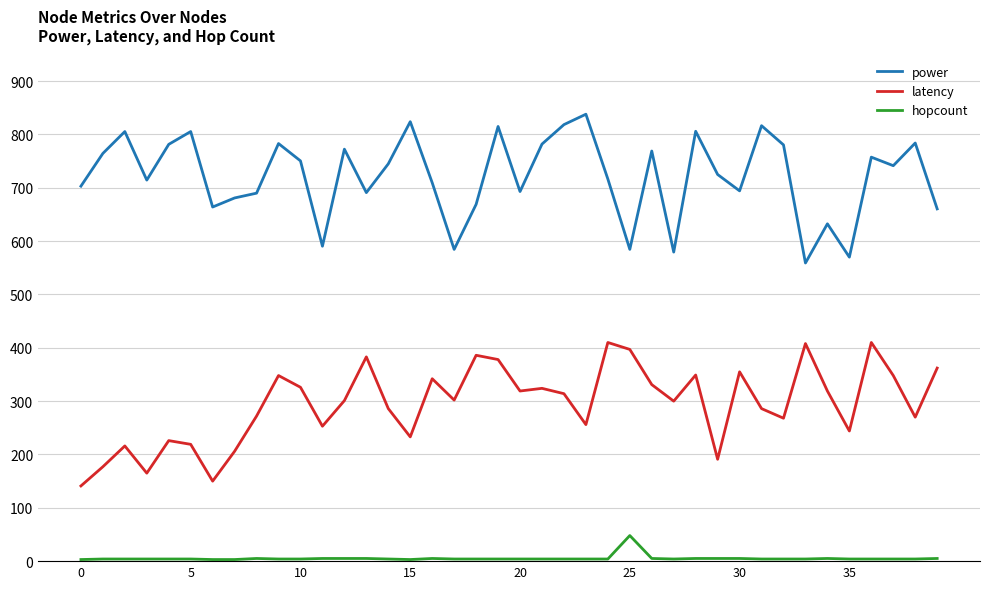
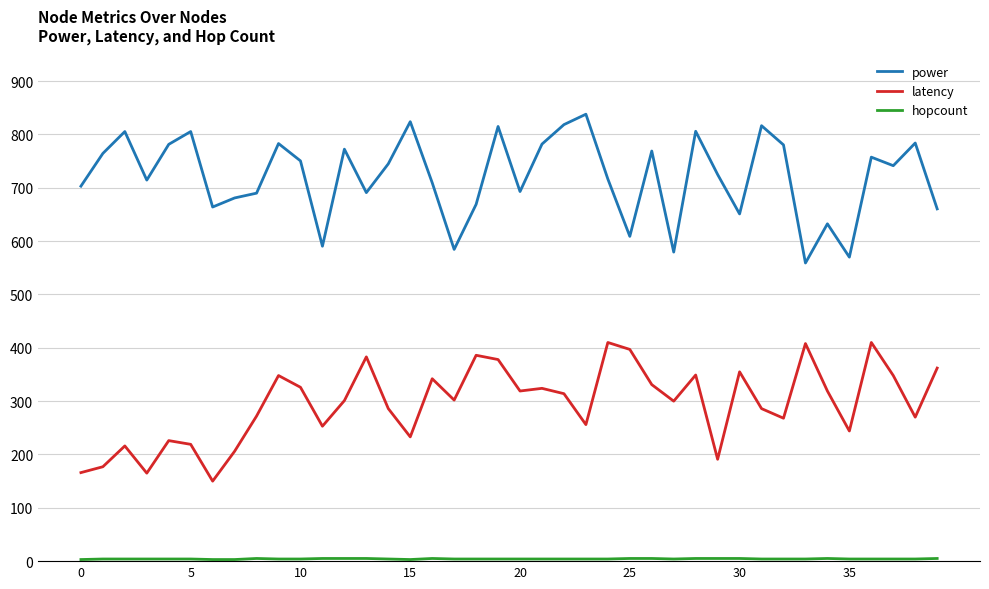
latency, 0: 140 -> 170
power, 25: 580 -> 610
hopcount, 25: 50 -> 10
power, 30: 690 -> 650
